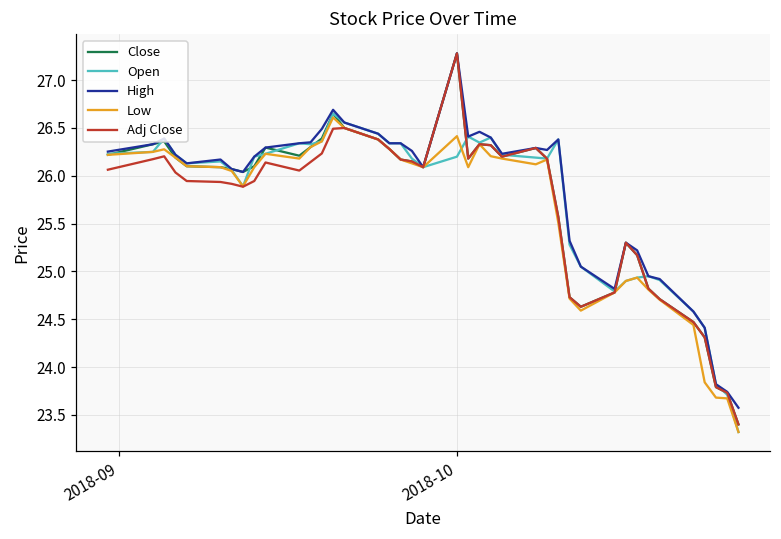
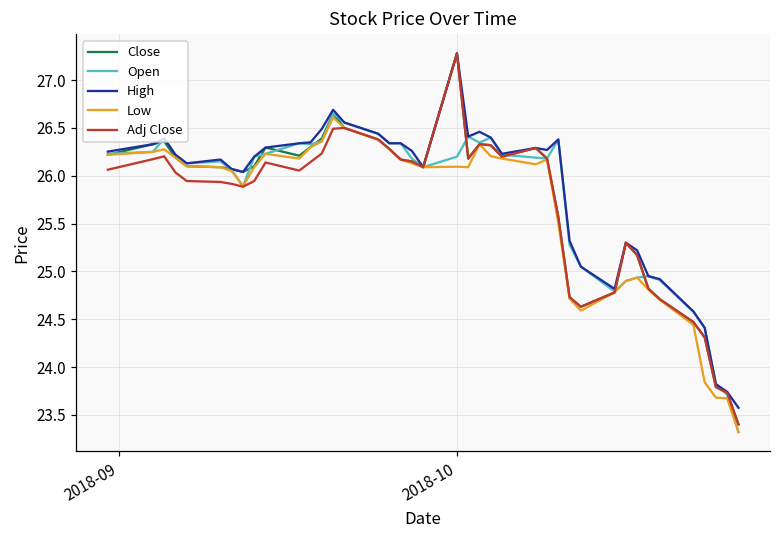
Low, 2018-10: 26.4 -> 26.1
